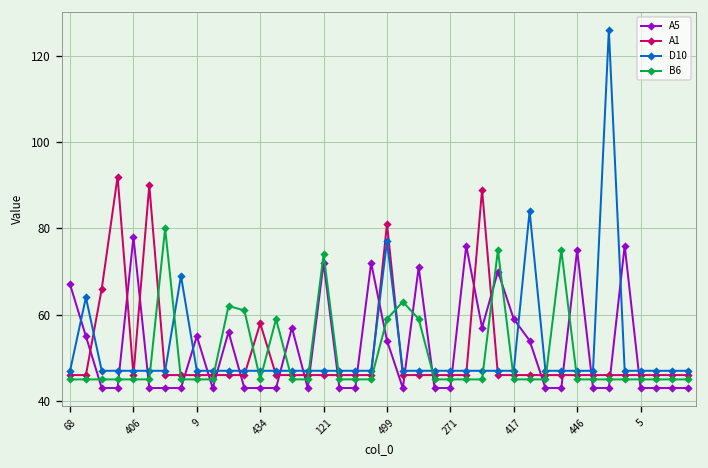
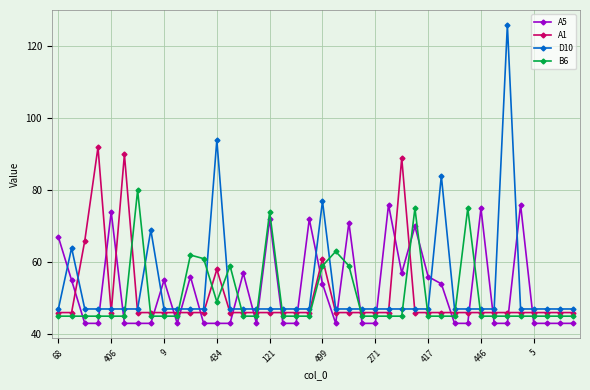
A5, 406: 78 -> 74
D10, 434: 47 -> 94
B6, 434: 45 -> 49
A1, 499: 81 -> 61
A5, 417: 59 -> 56
